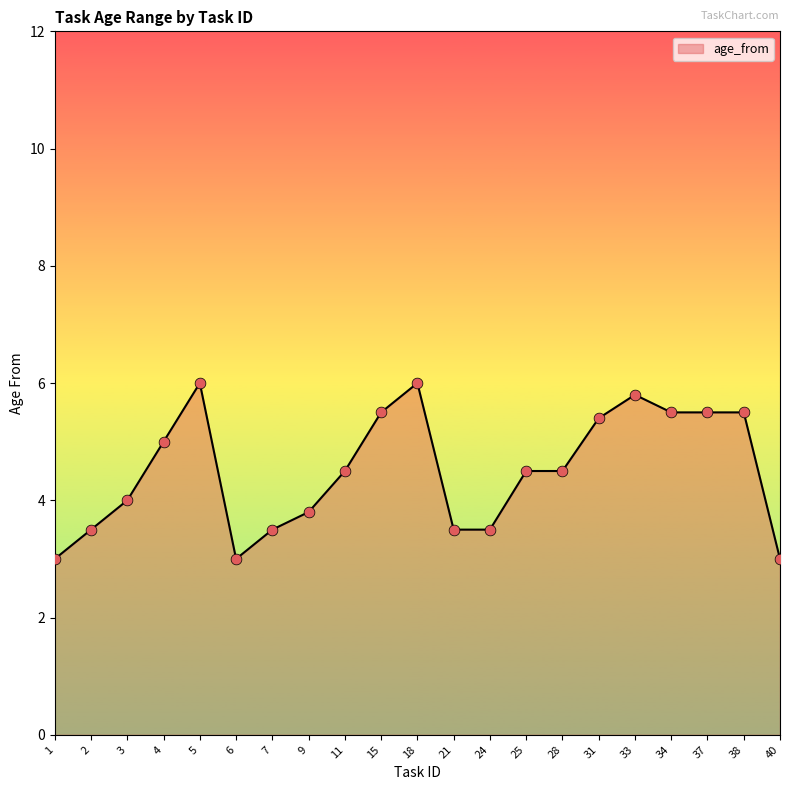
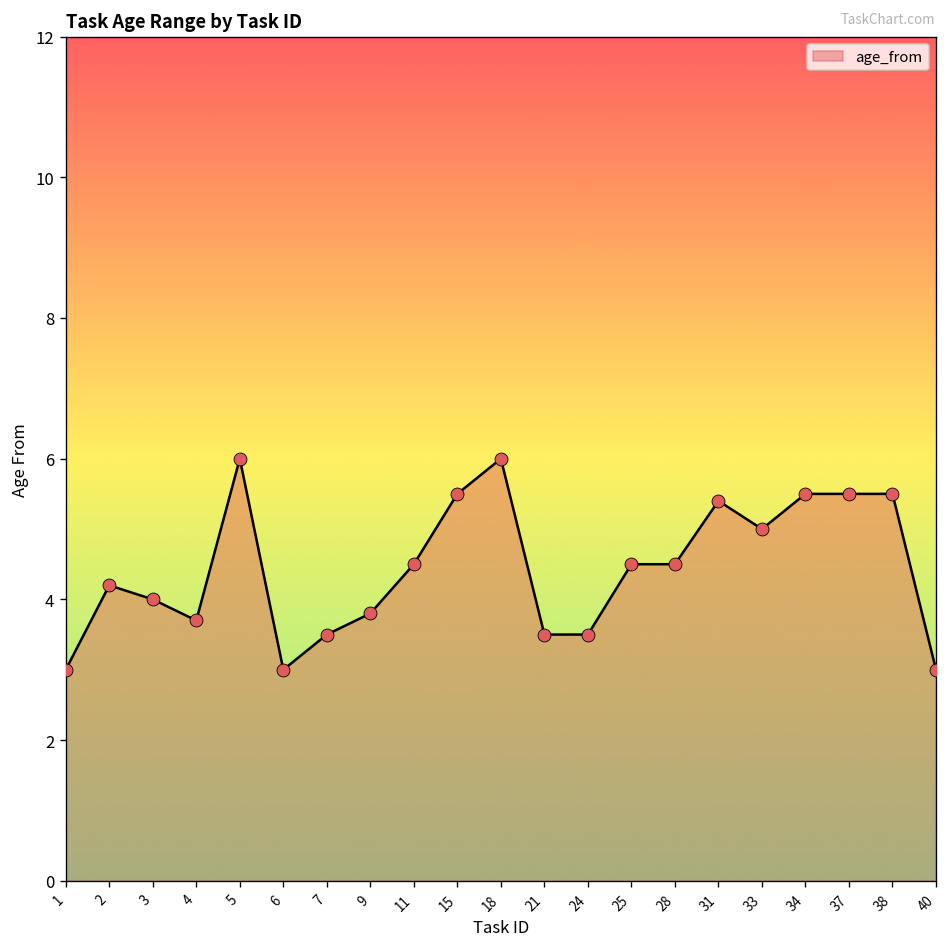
2: 3.5 -> 4.2
4: 5.0 -> 3.7
33: 5.8 -> 5.0
